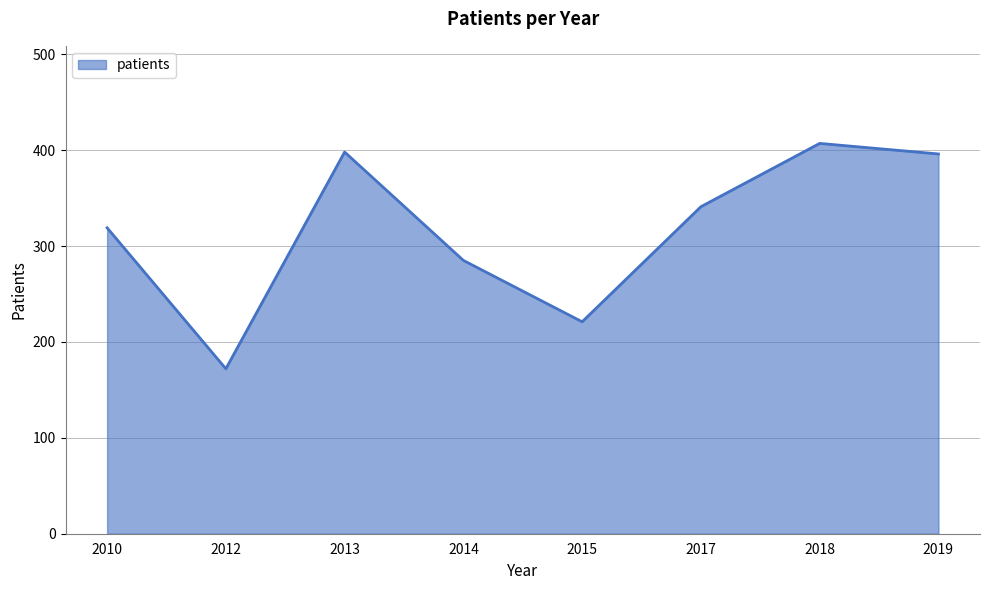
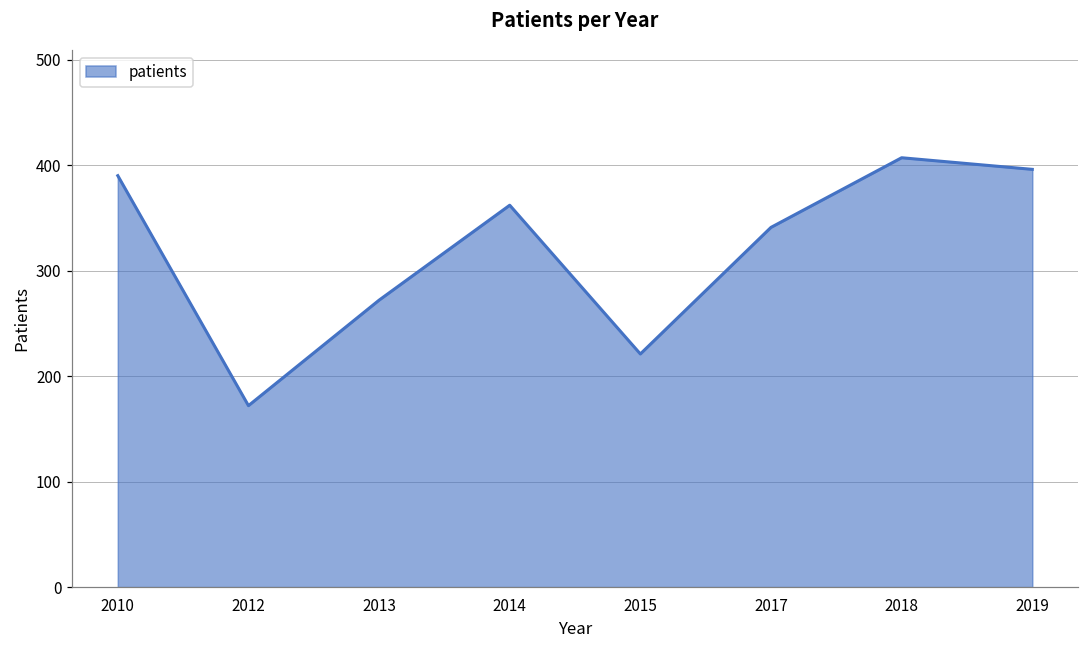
2010: 320 -> 390
2013: 400 -> 270
2014: 290 -> 360
